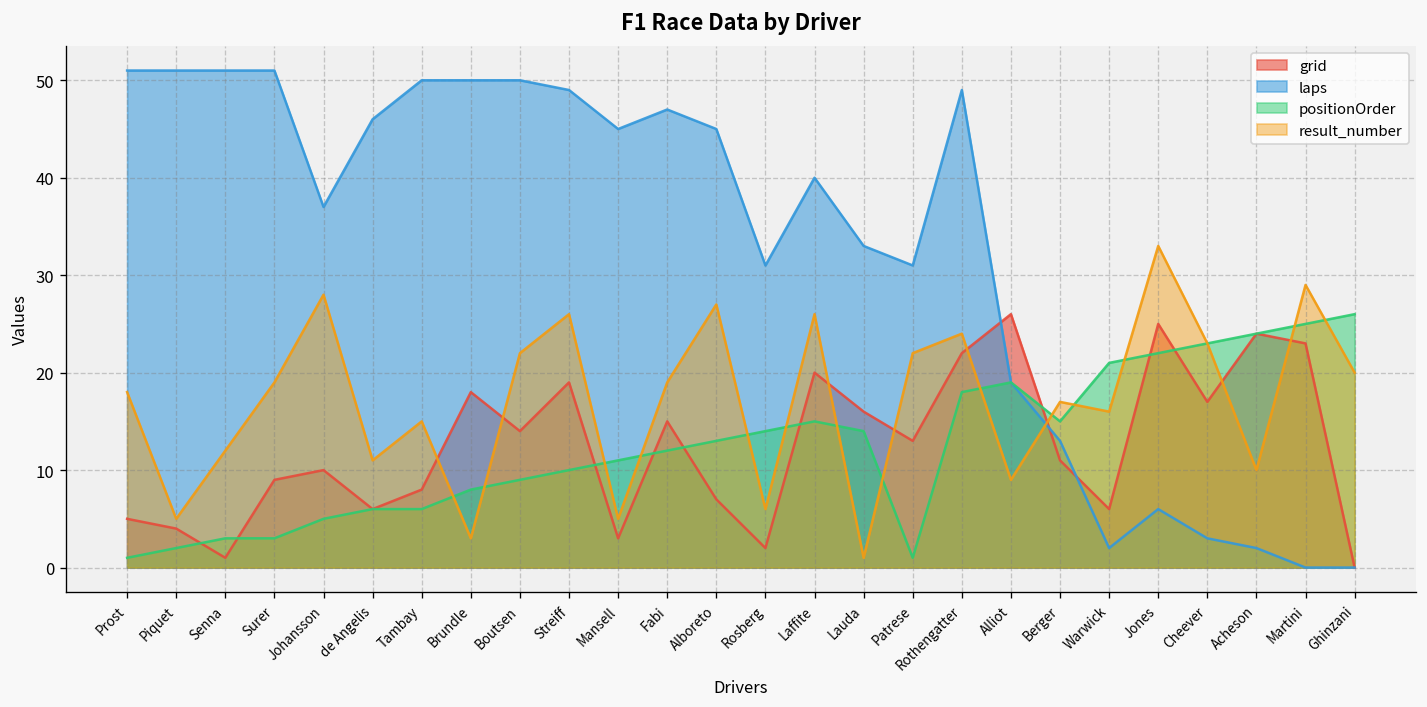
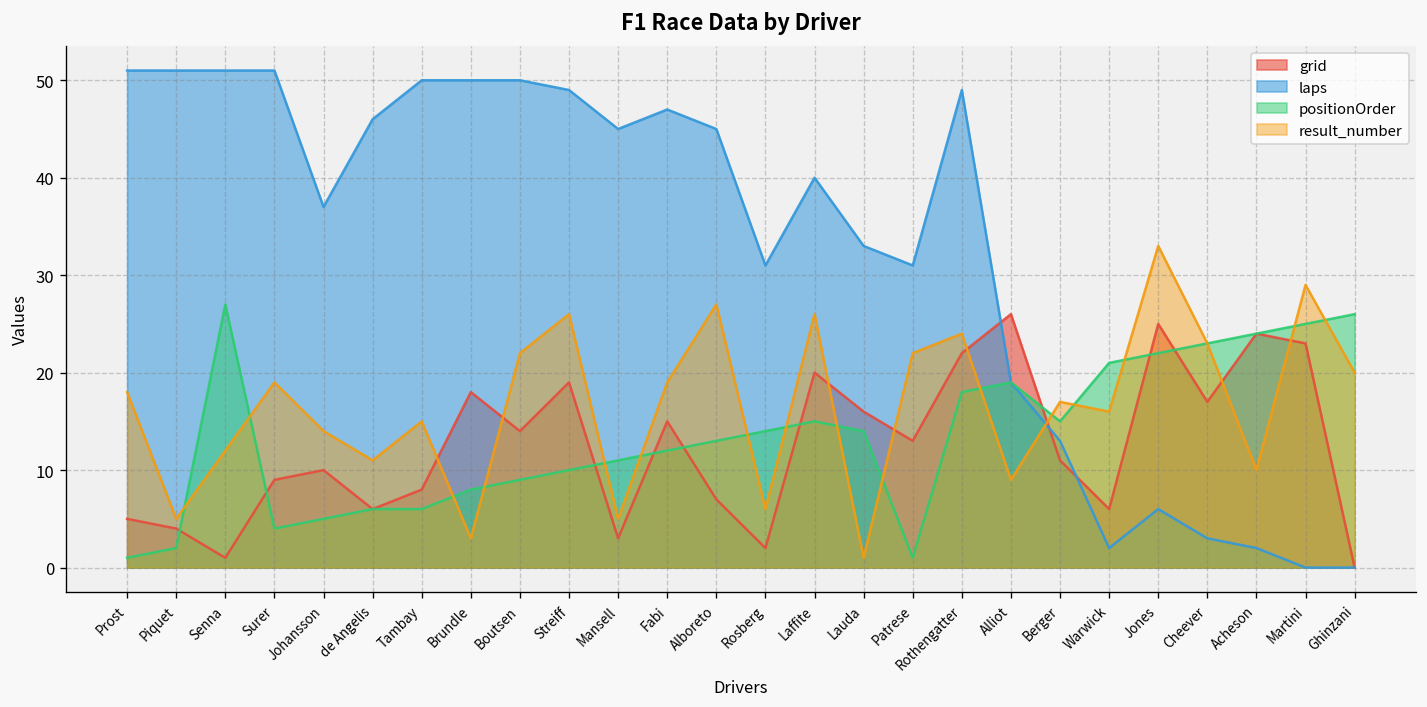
positionOrder, Senna: 3 -> 27
positionOrder, Surer: 3 -> 4
result_number, Johansson: 28 -> 14
